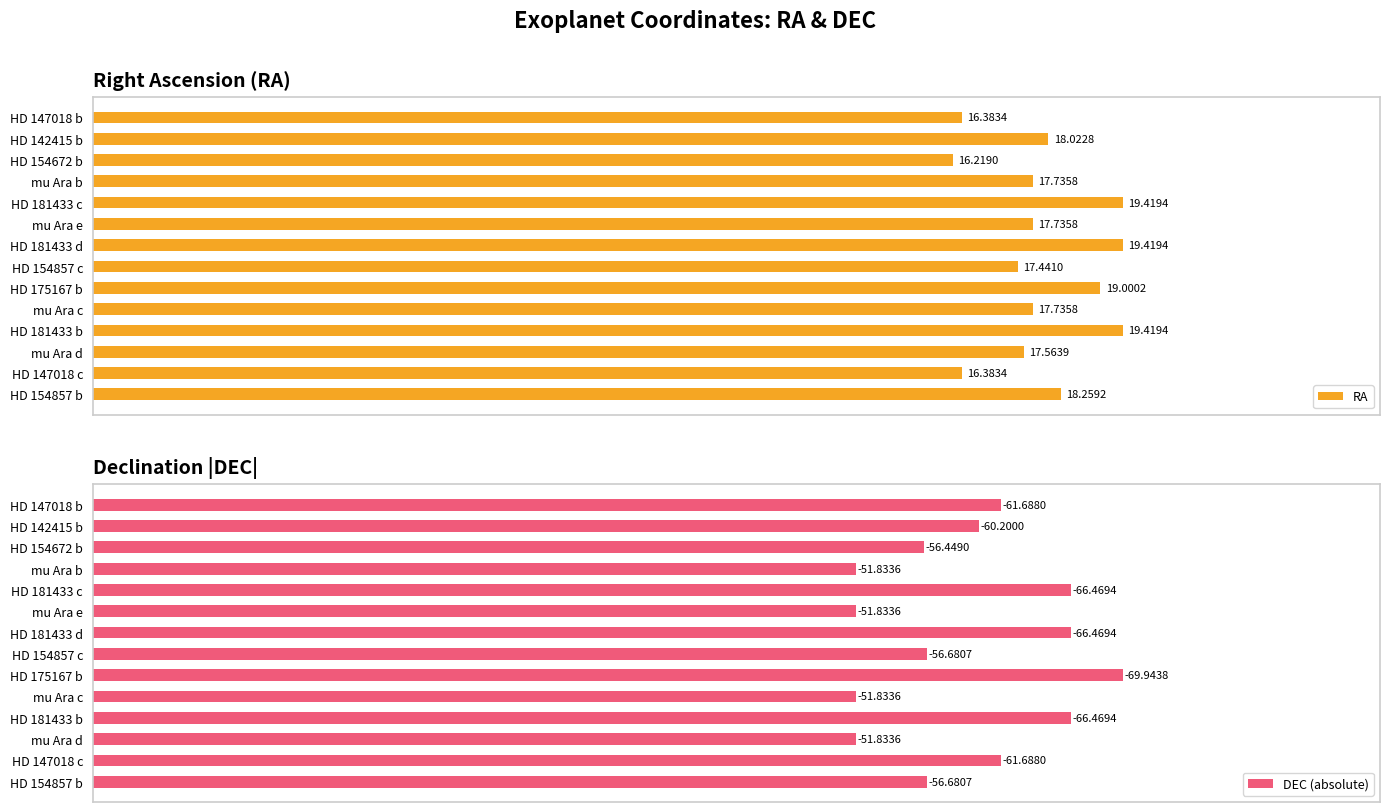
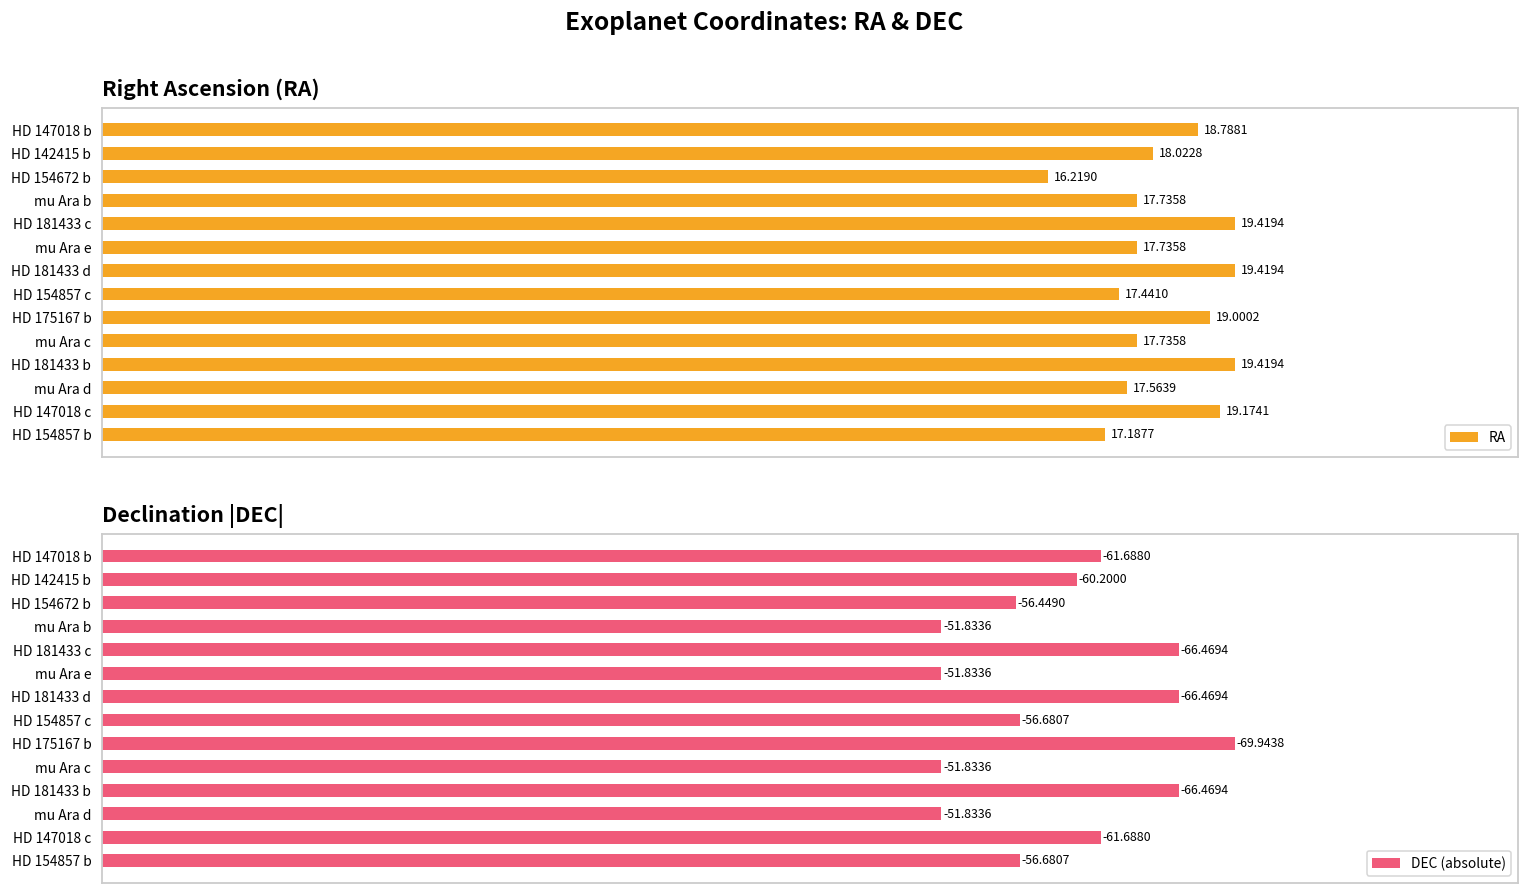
Right Ascension (RA), HD 147018 b: 16.3834 -> 18.7881
Right Ascension (RA), HD 147018 c: 16.3834 -> 19.1741
Right Ascension (RA), HD 154857 b: 18.2592 -> 17.1877
